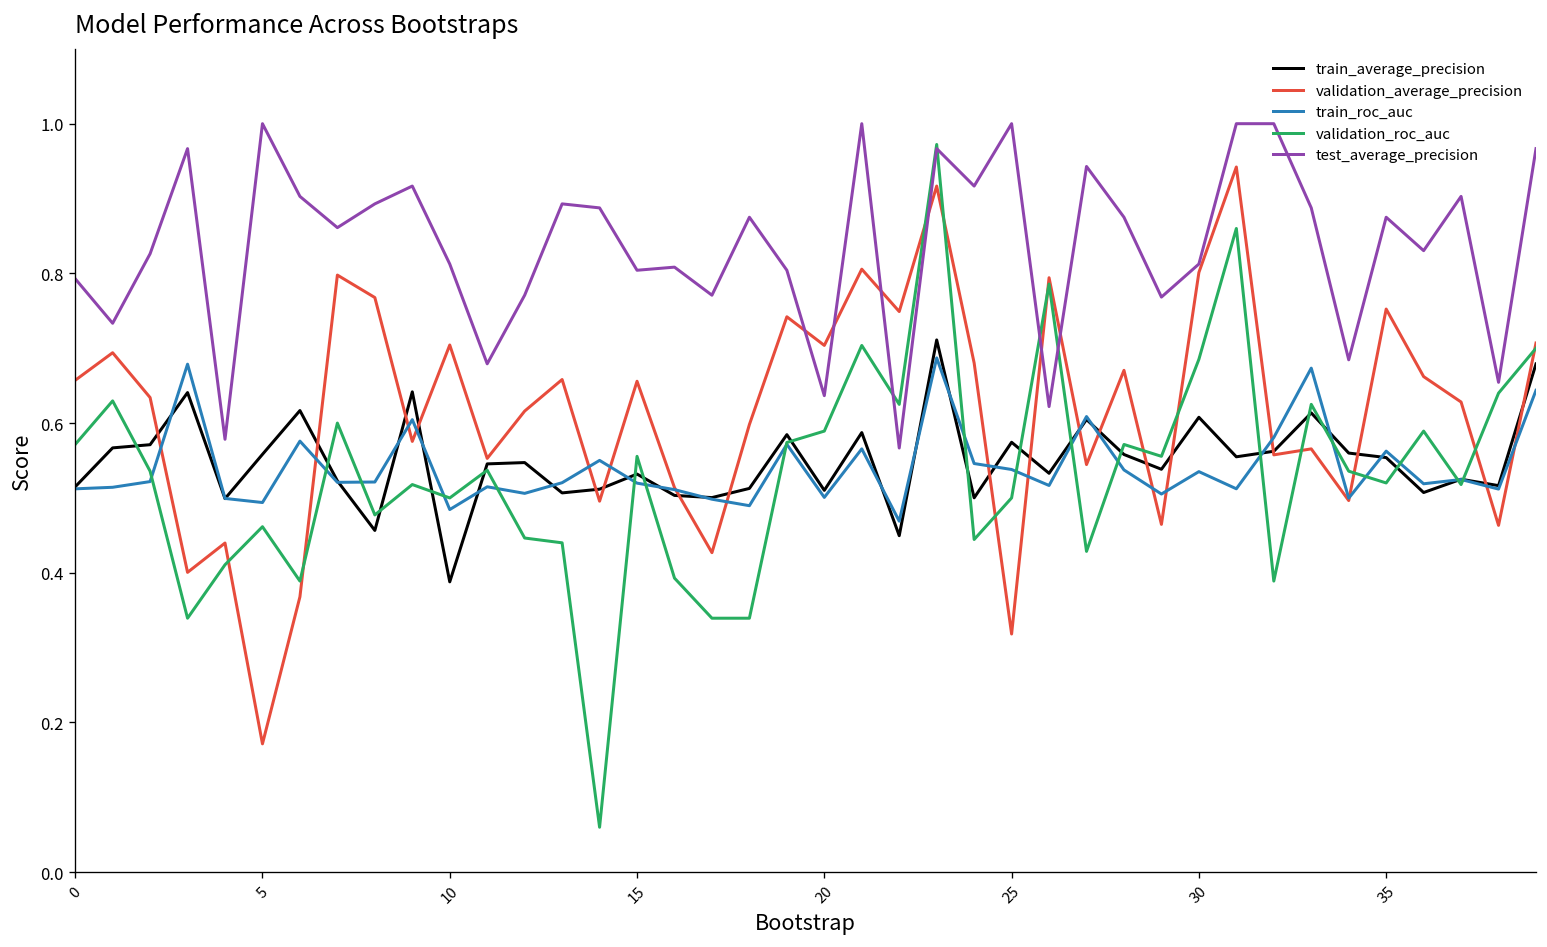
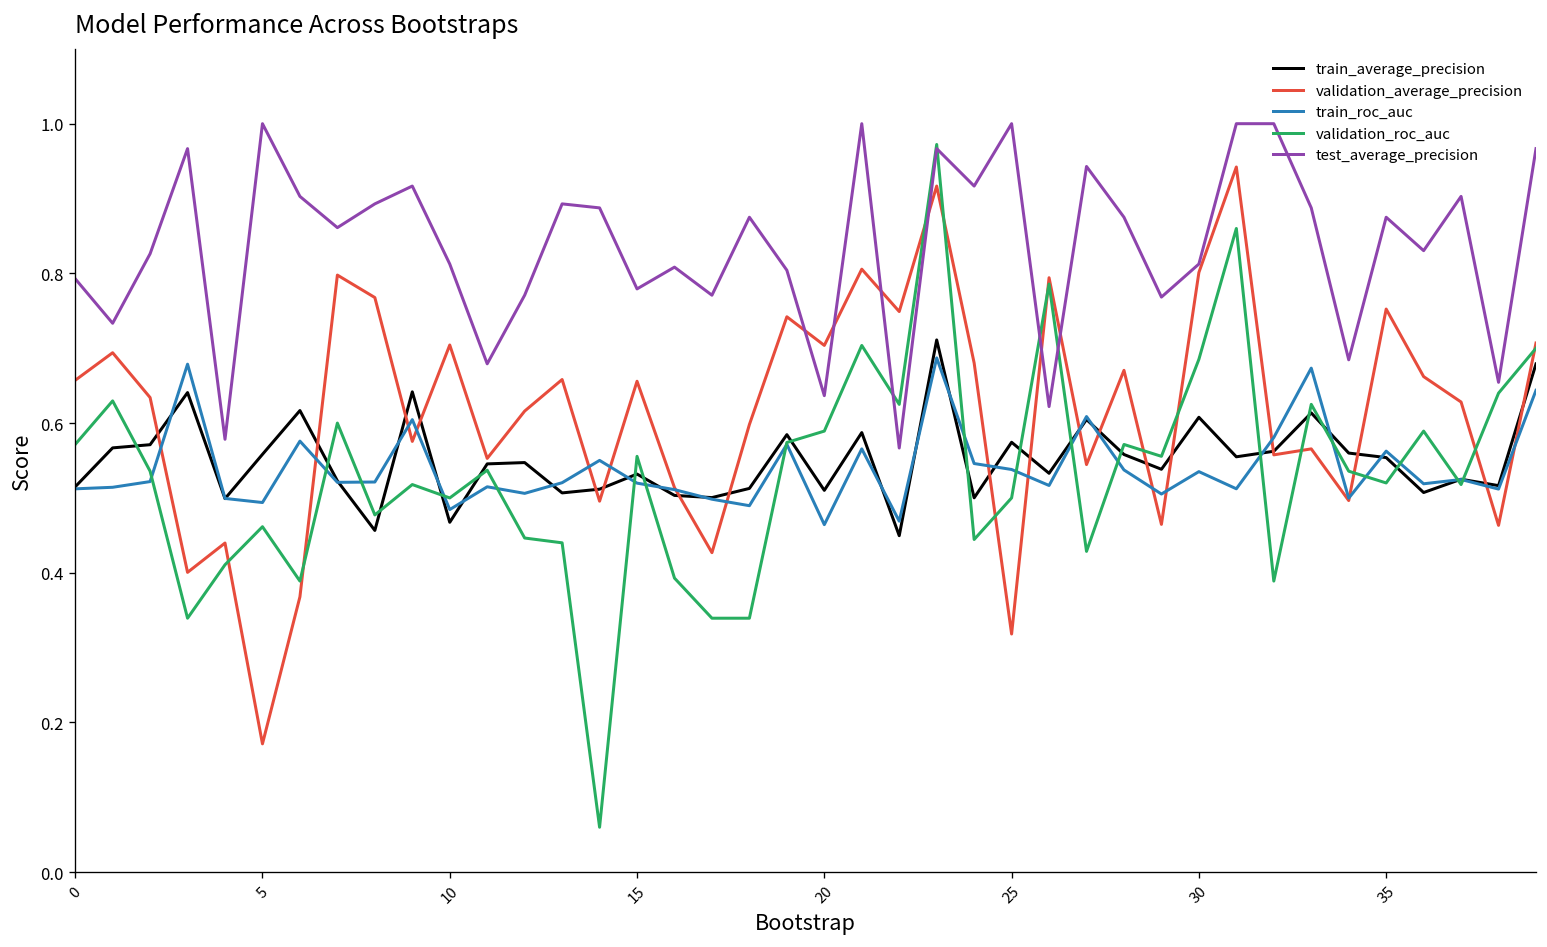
train_average_precision, 10: 0.39 -> 0.47
test_average_precision, 15: 0.80 -> 0.78
train_roc_auc, 20: 0.50 -> 0.46
